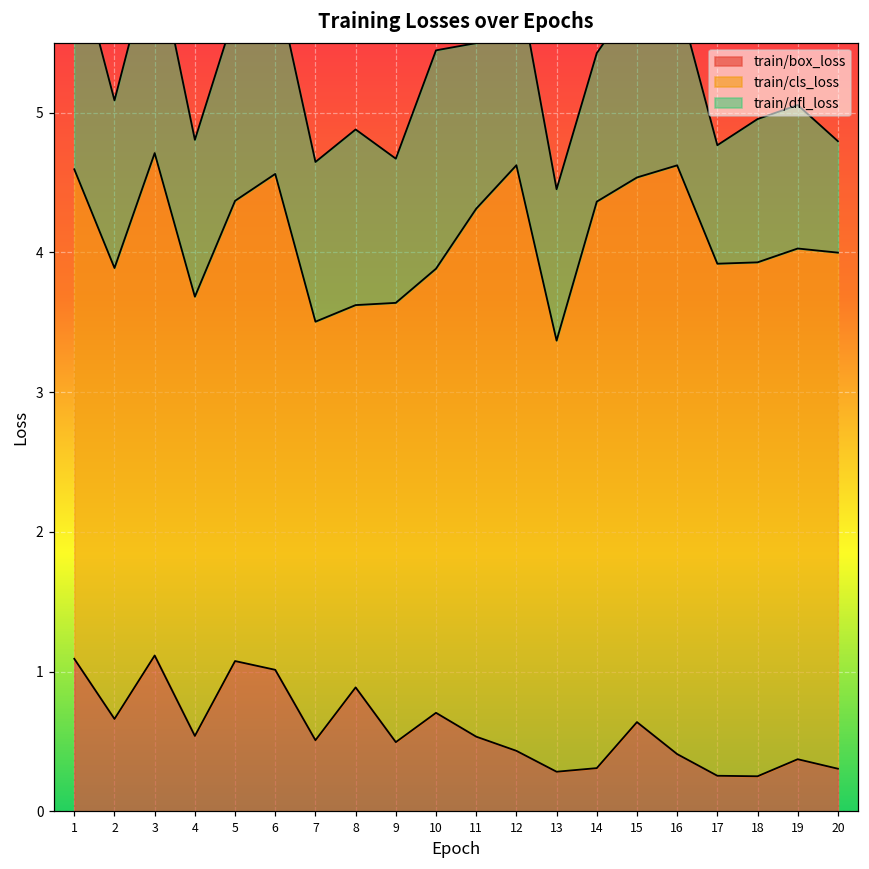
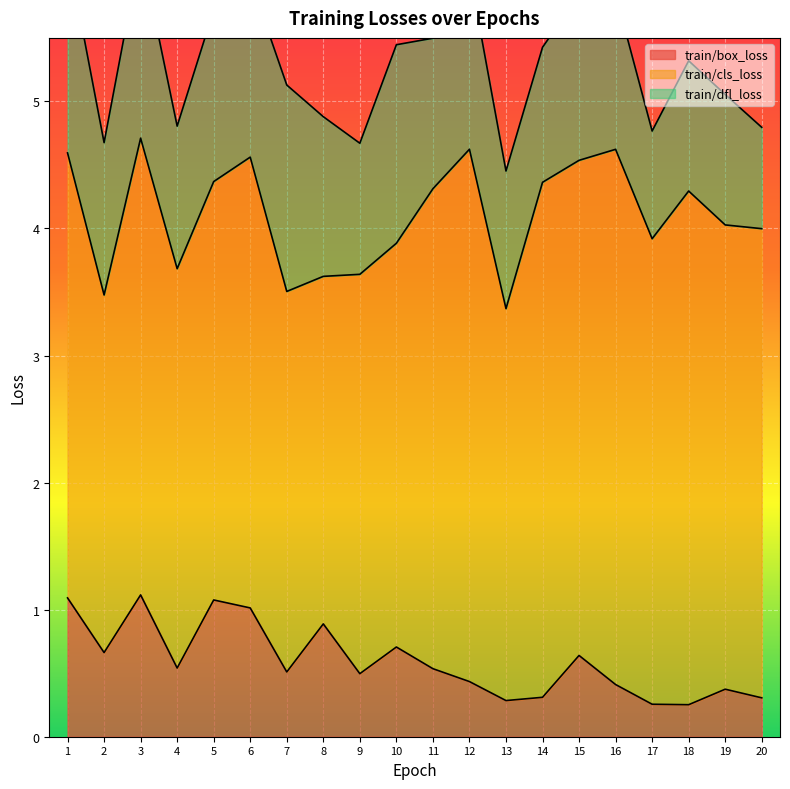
train/cls_loss, 2: 3.23 -> 2.81
train/dfl_loss, 7: 1.14 -> 1.62
train/cls_loss, 18: 3.68 -> 4.04
